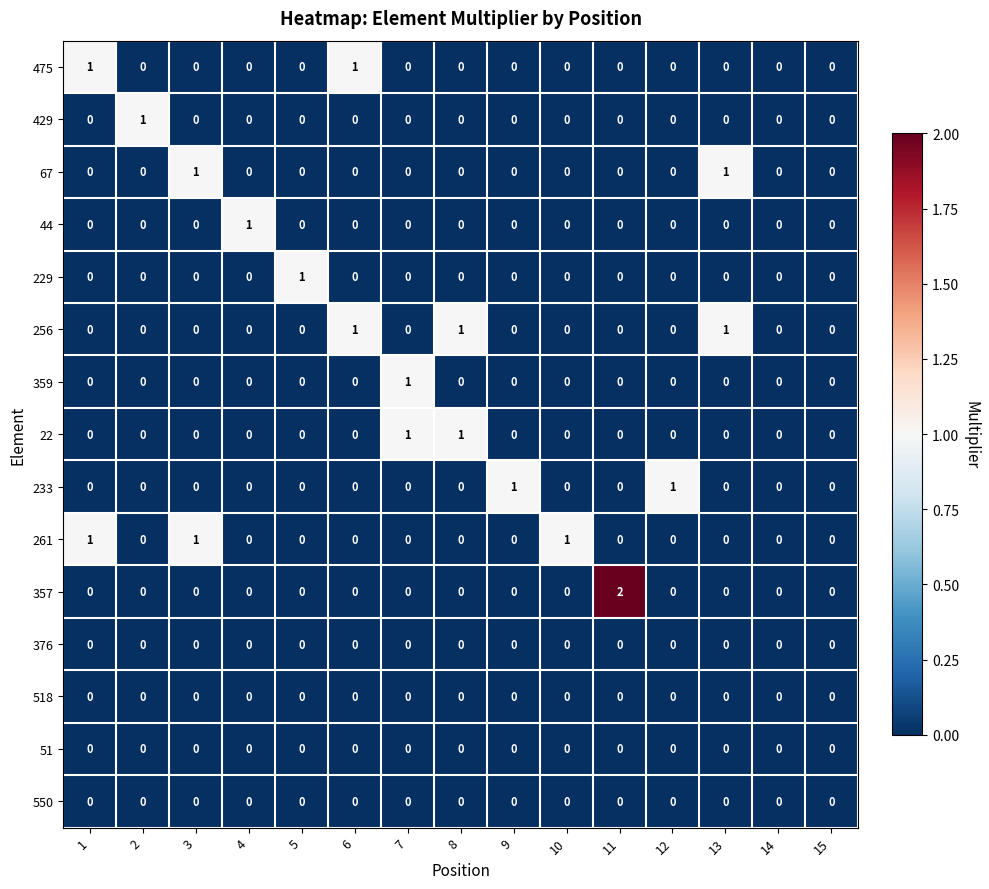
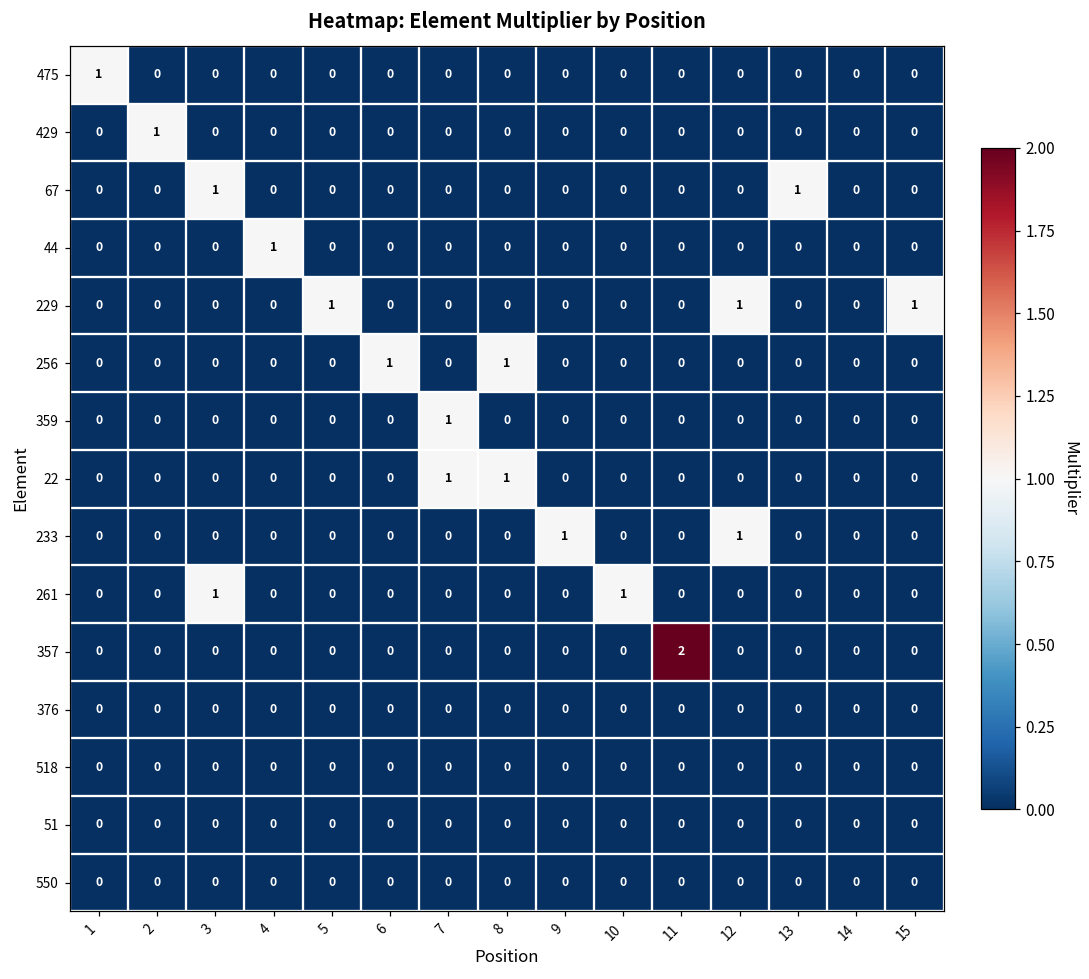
475, 6: 1 -> 0
229, 12: 0 -> 1
229, 15: 0 -> 1
256, 13: 1 -> 0
261, 1: 1 -> 0
